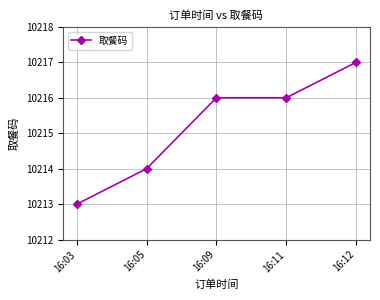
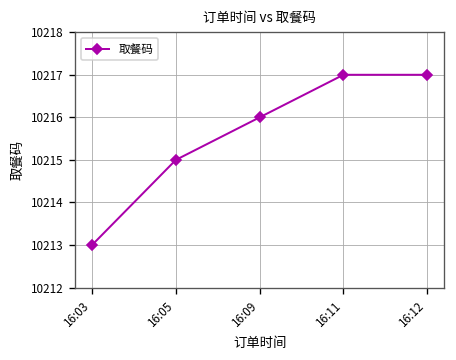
16:05: 10214 -> 10215
16:11: 10216 -> 10217
